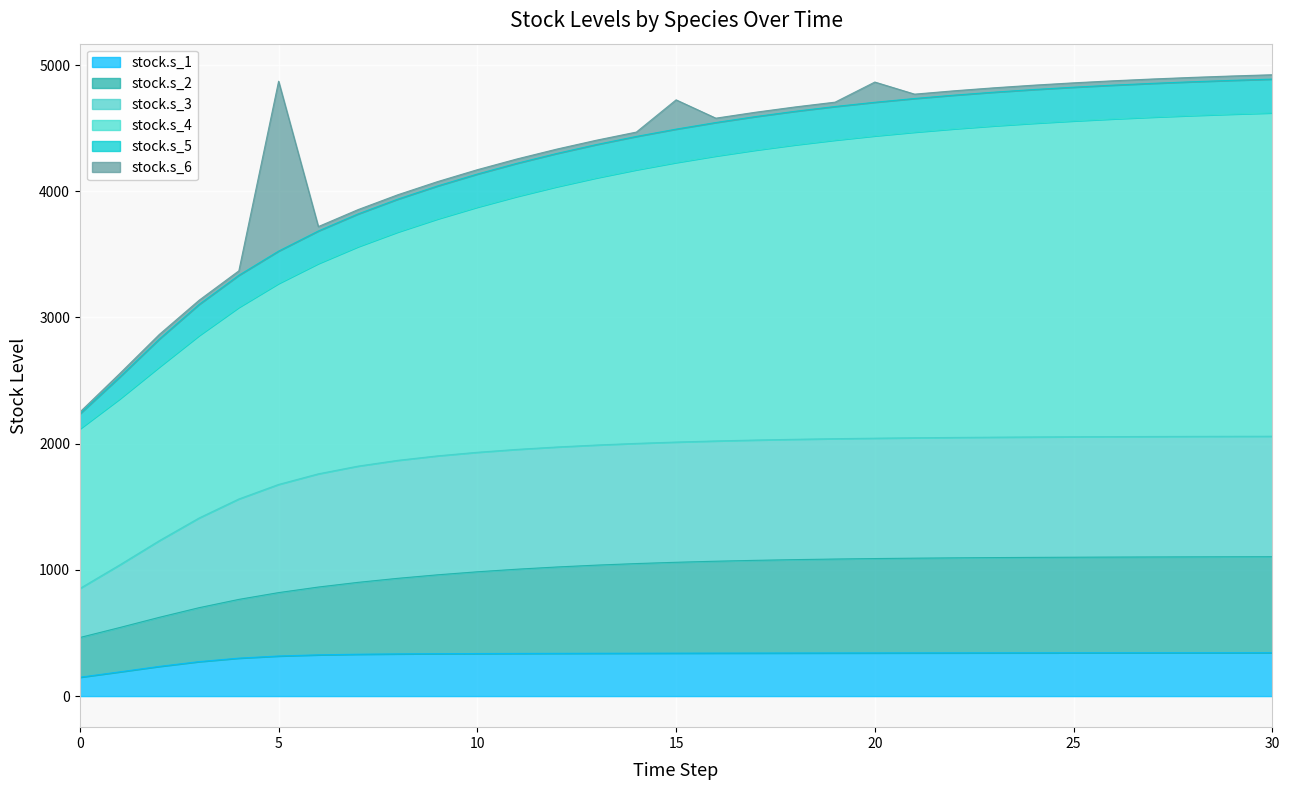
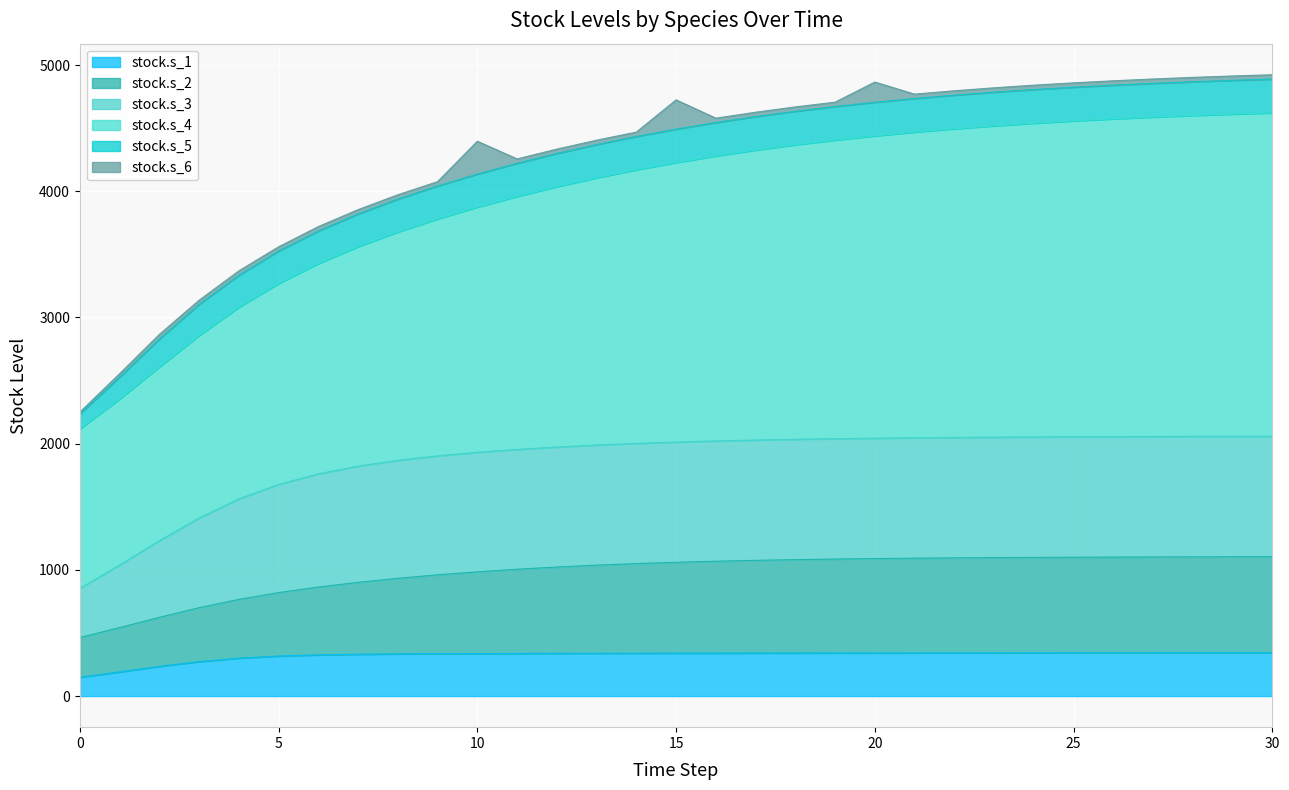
stock.s_6, 5: 1350 -> 30
stock.s_6, 10: 30 -> 260
